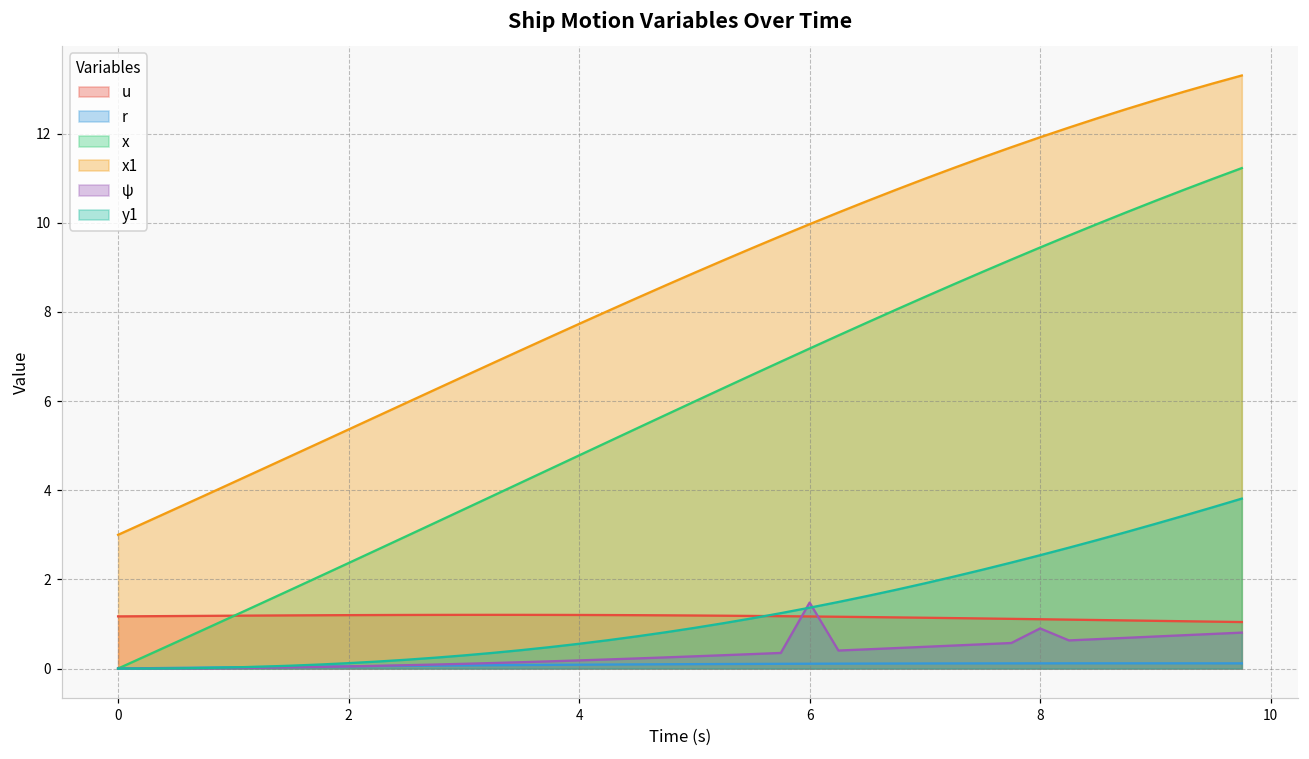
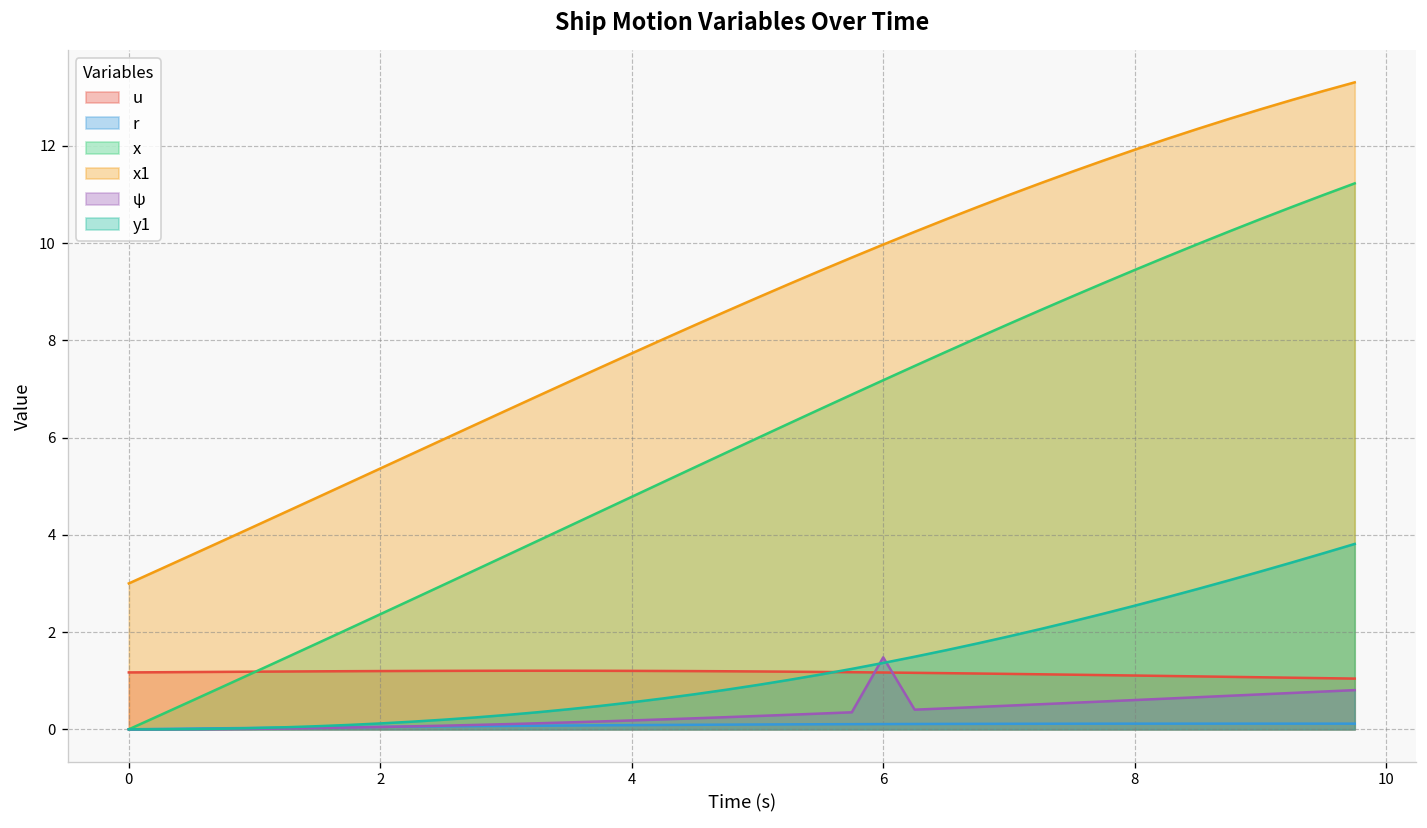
ψ, 8: 0.9 -> 0.6
